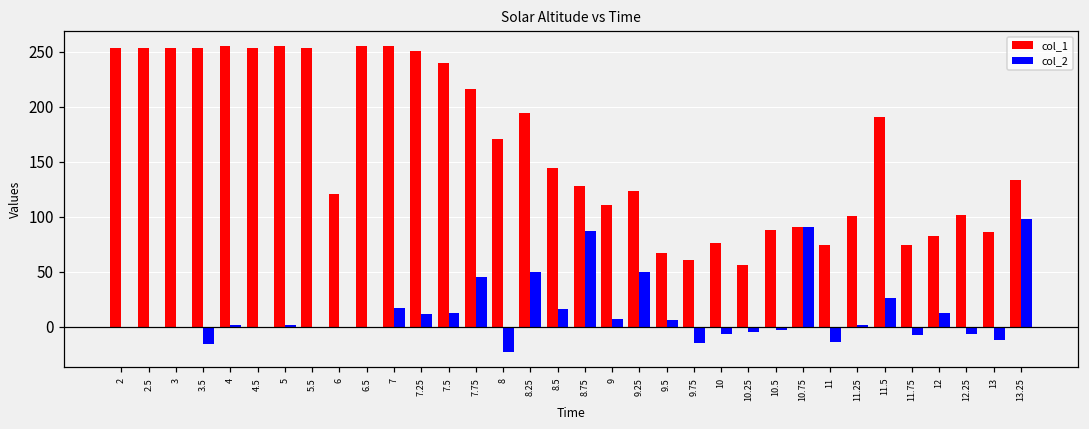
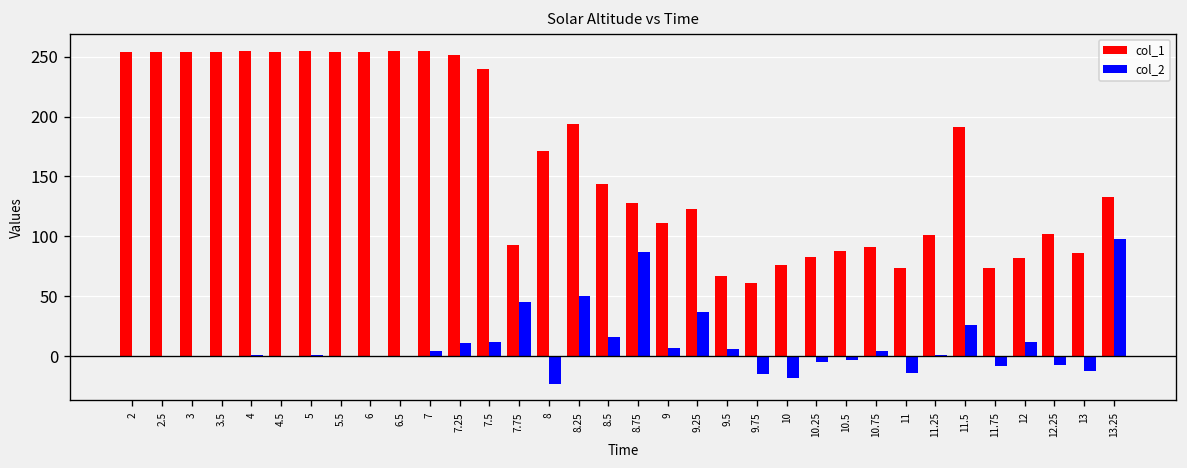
col_2, 3.5: -20 -> 0
col_1, 6: 120 -> 250
col_2, 7: 20 -> 0
col_1, 7.75: 220 -> 90
col_2, 9.25: 50 -> 40
col_2, 10: -10 -> -20
col_1, 10.25: 60 -> 80
col_2, 10.75: 90 -> 0
